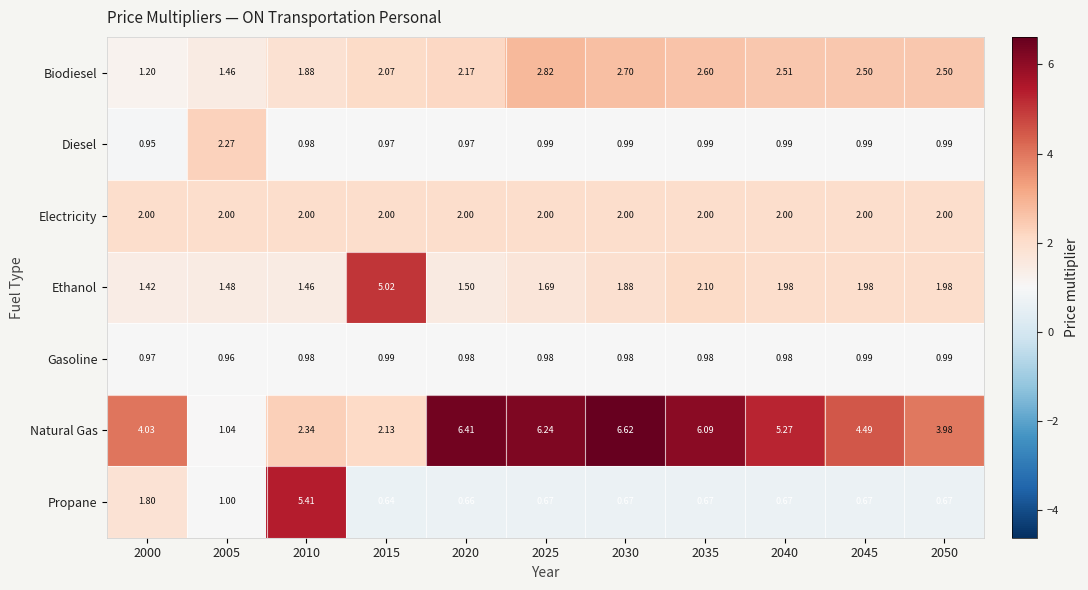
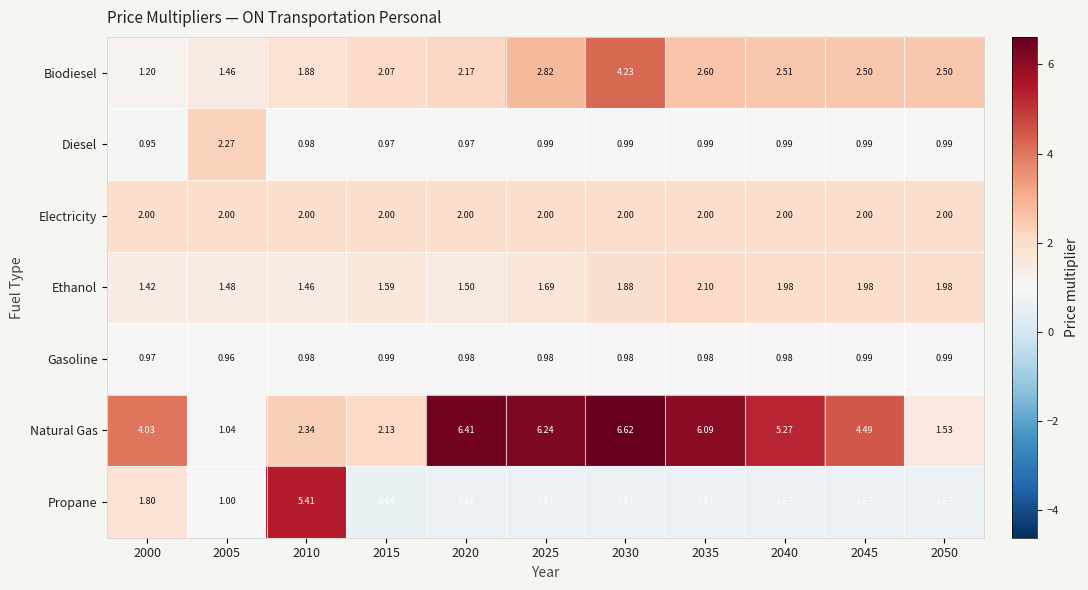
Biodiesel, 2030: 2.70 -> 4.23
Ethanol, 2015: 5.02 -> 1.59
Natural Gas, 2050: 3.98 -> 1.53
